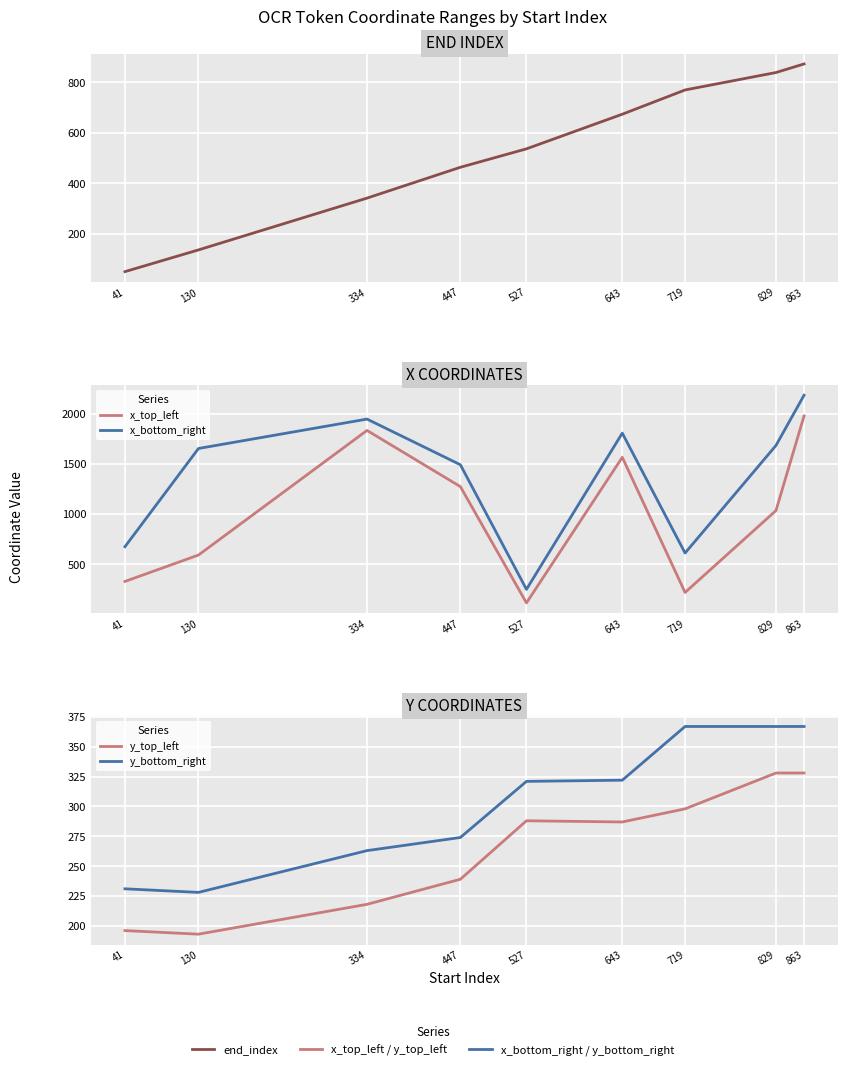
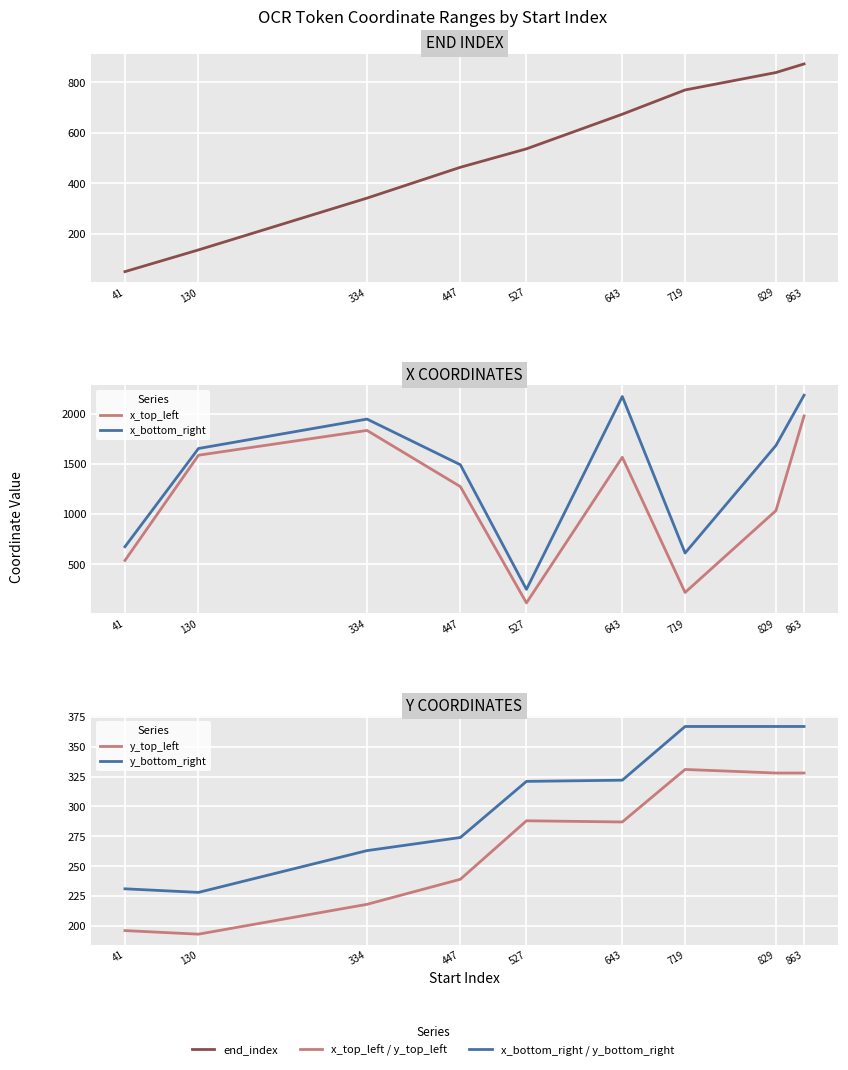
X COORDINATES, x_top_left, 41: 330 -> 540
X COORDINATES, x_top_left, 130: 590 -> 1590
X COORDINATES, x_bottom_right, 643: 1810 -> 2170
Y COORDINATES, y_top_left, 719: 298 -> 331
